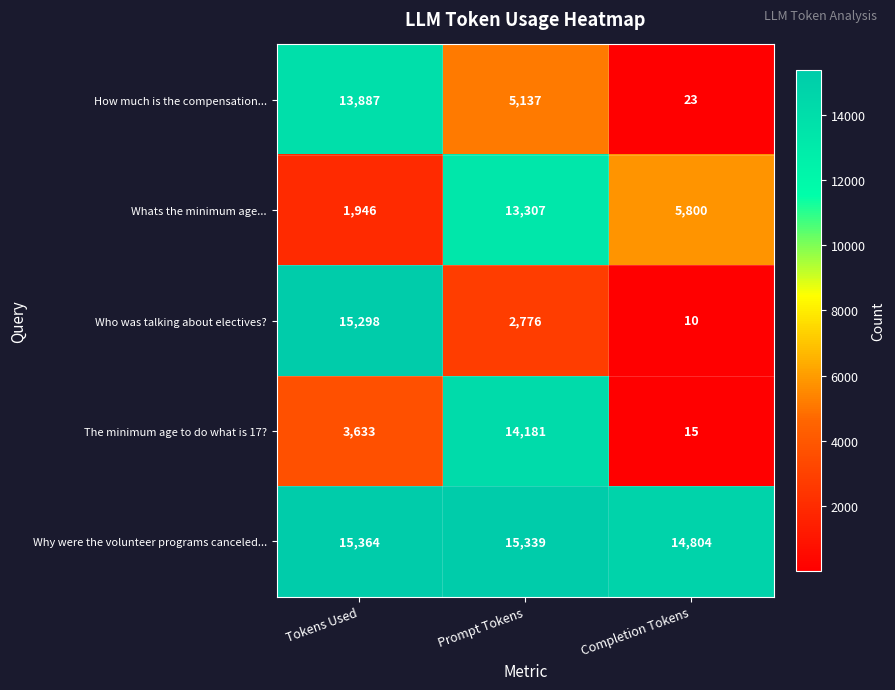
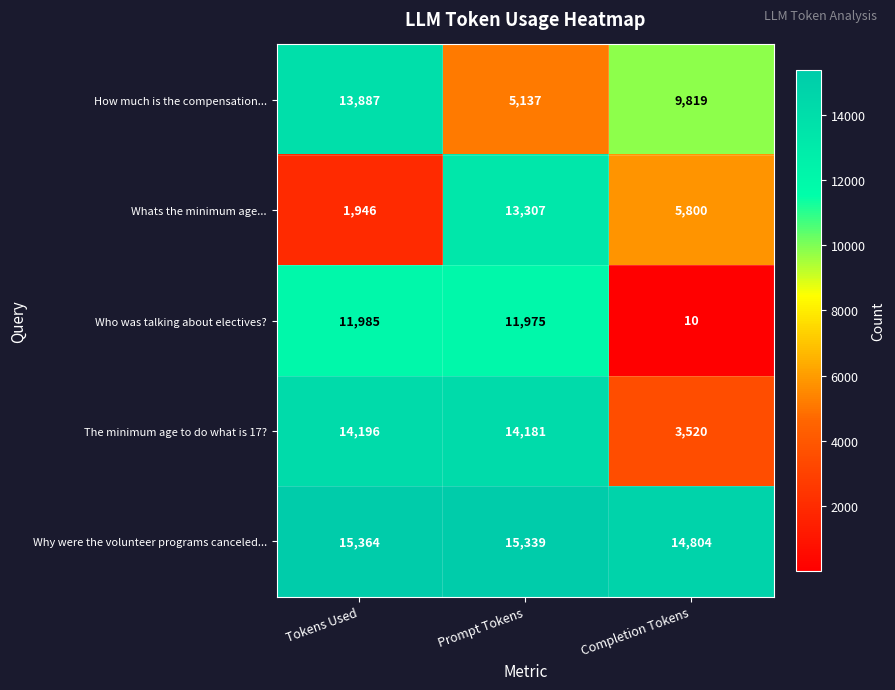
How much is the compensation..., Completion Tokens: 23 -> 9,819
Who was talking about electives?, Tokens Used: 15,298 -> 11,985
Who was talking about electives?, Prompt Tokens: 2,776 -> 11,975
The minimum age to do what is 17?, Tokens Used: 3,633 -> 14,196
The minimum age to do what is 17?, Completion Tokens: 15 -> 3,520
